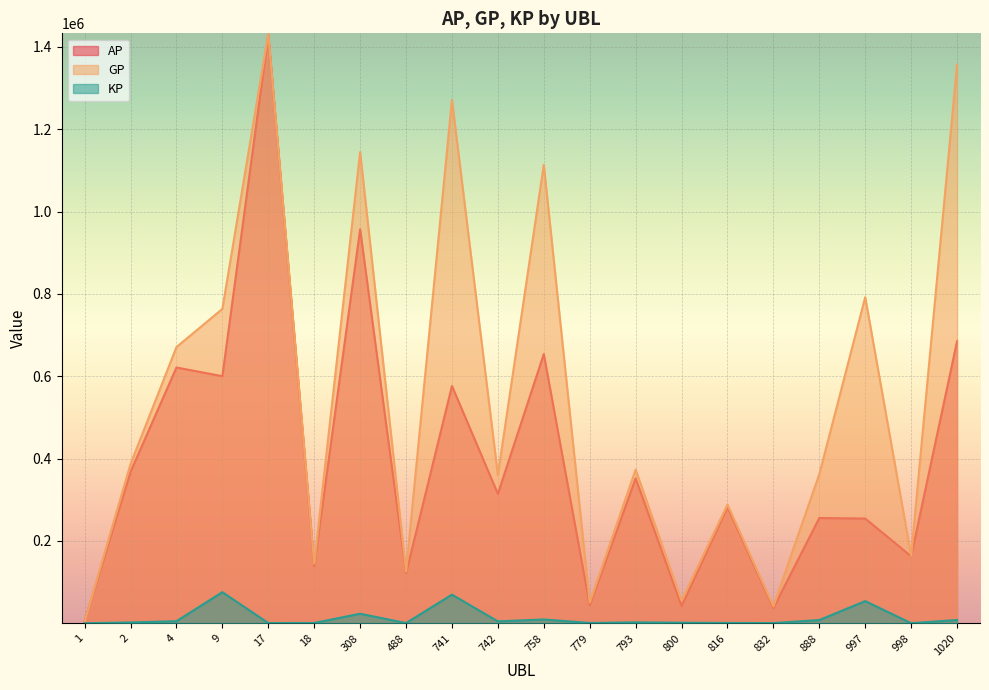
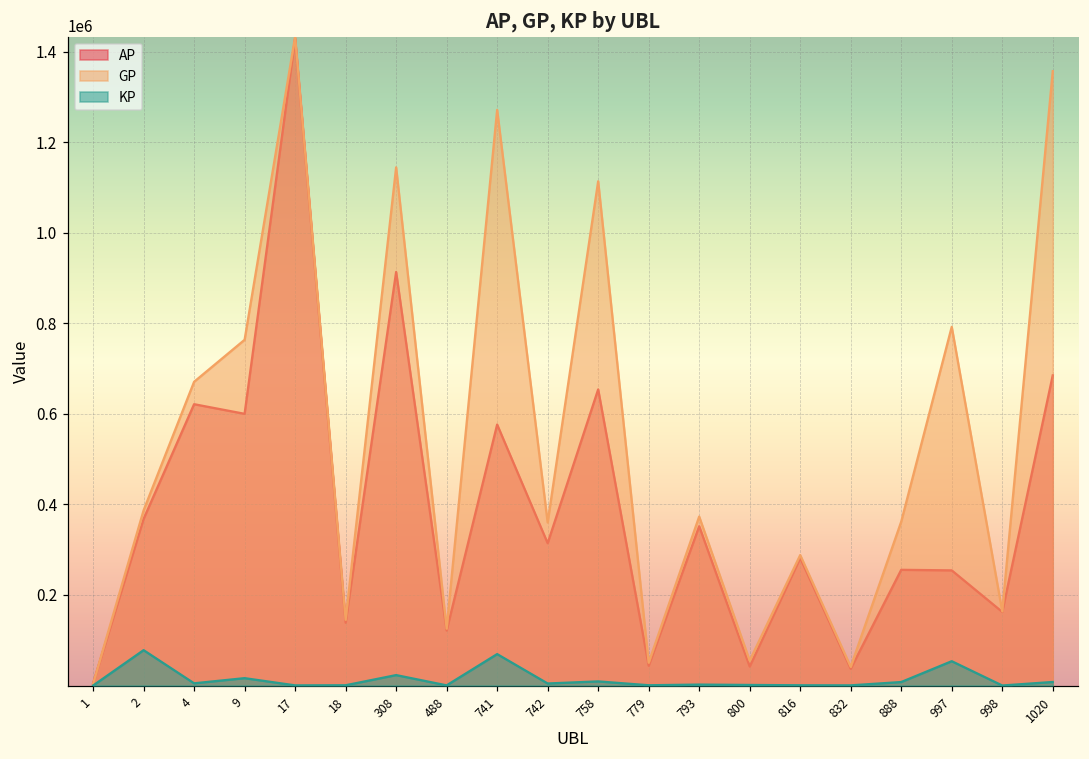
KP, 2: 0 -> 80000
KP, 9: 80000 -> 20000
AP, 308: 960000 -> 910000
